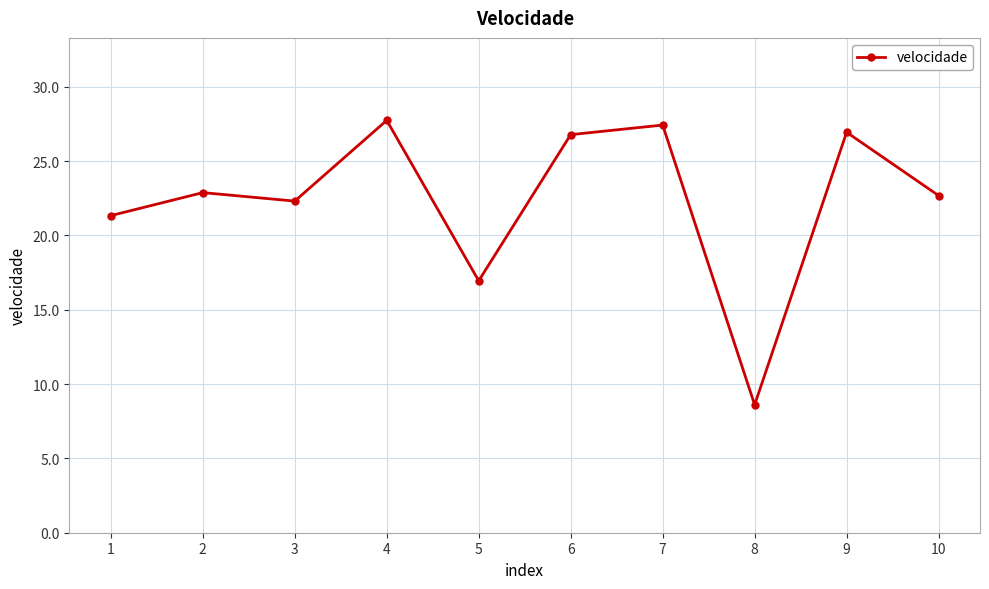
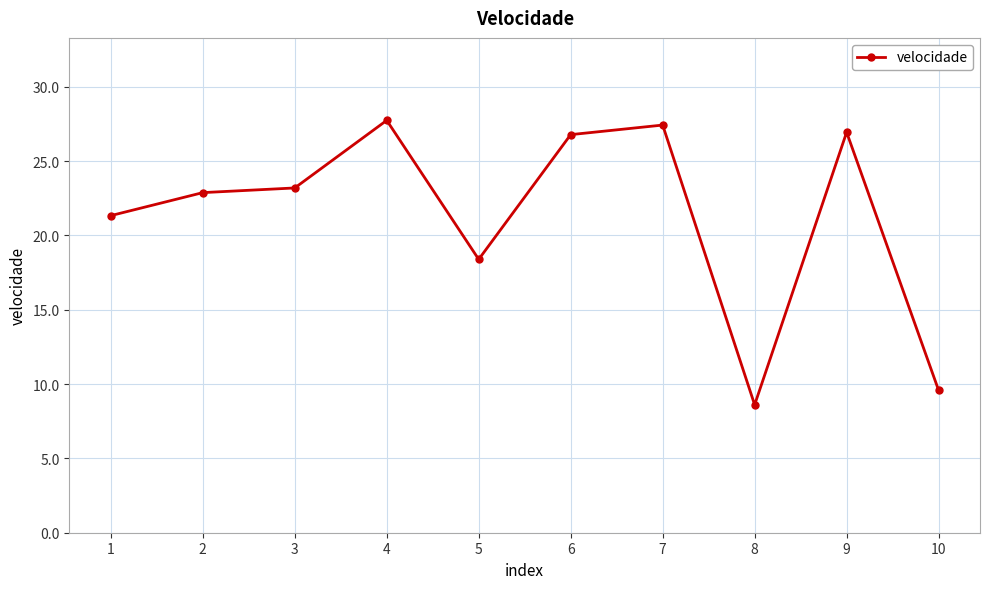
3: 22.3 -> 23.2
5: 16.9 -> 18.4
10: 22.7 -> 9.6
